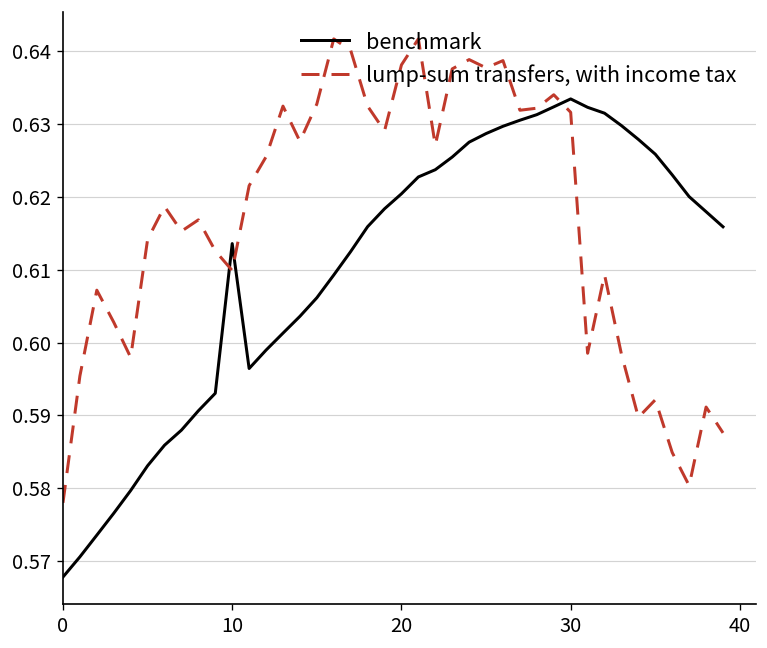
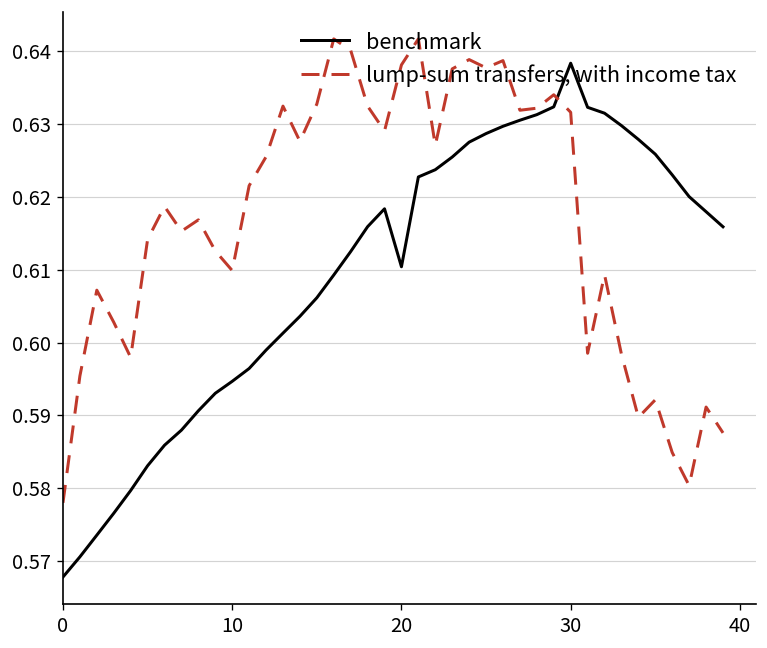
benchmark, 10: 0.614 -> 0.595
benchmark, 20: 0.620 -> 0.610
benchmark, 30: 0.633 -> 0.638
